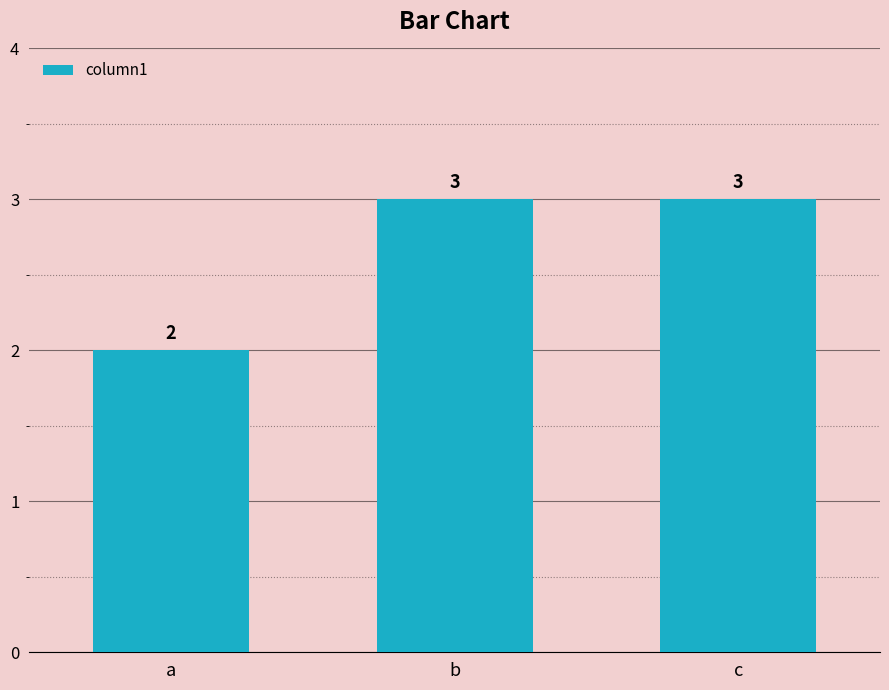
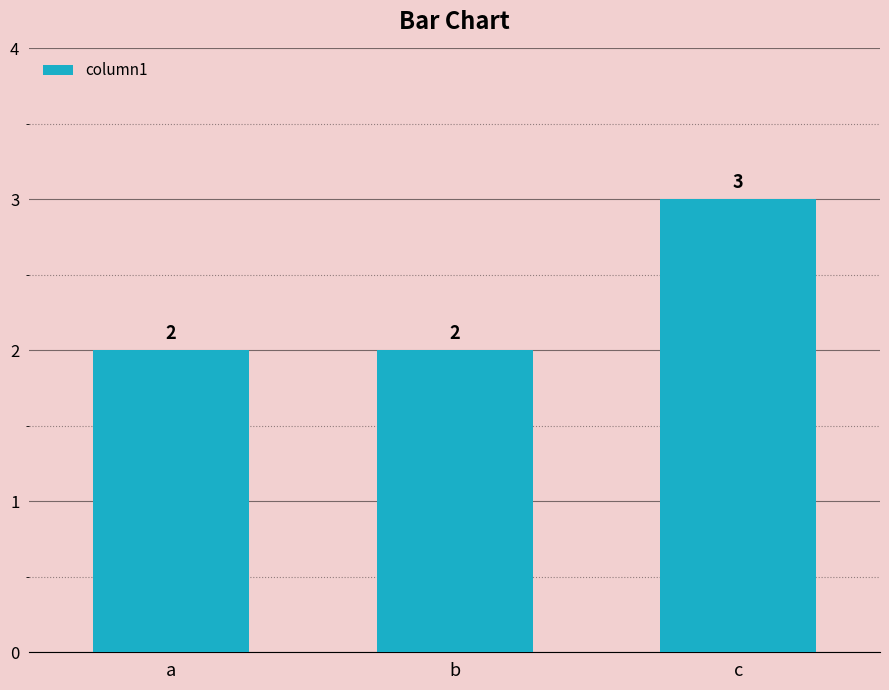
b: 3 -> 2
